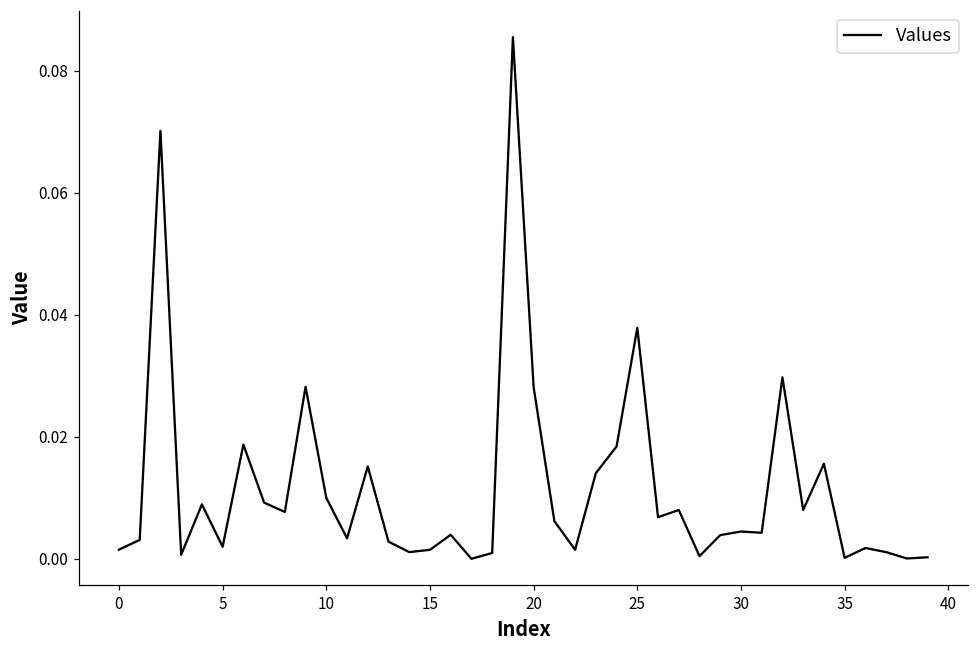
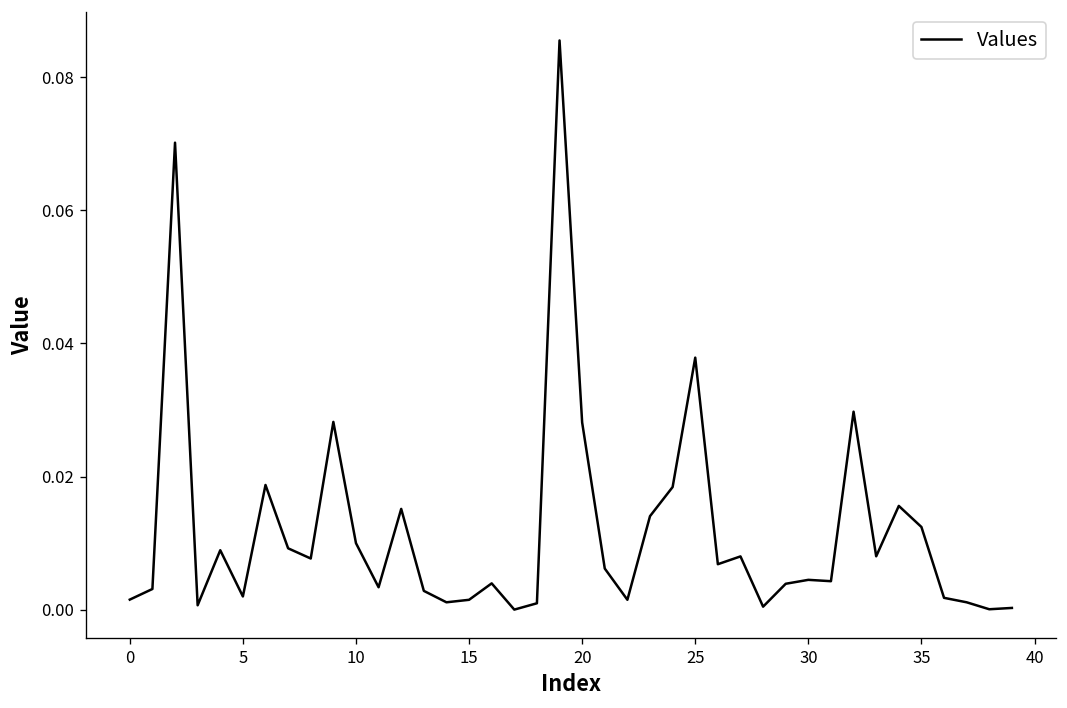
35: 0.000 -> 0.012
